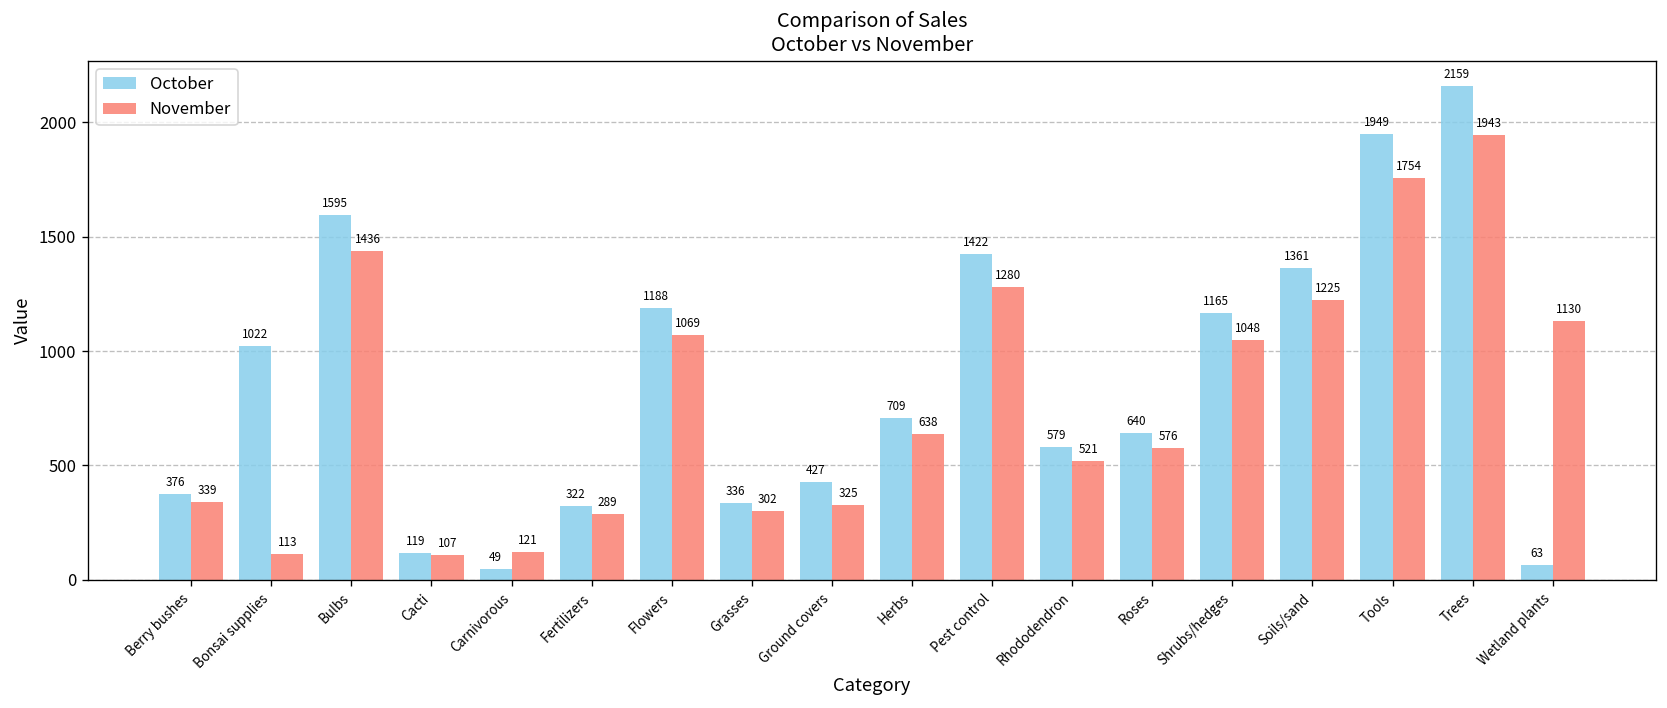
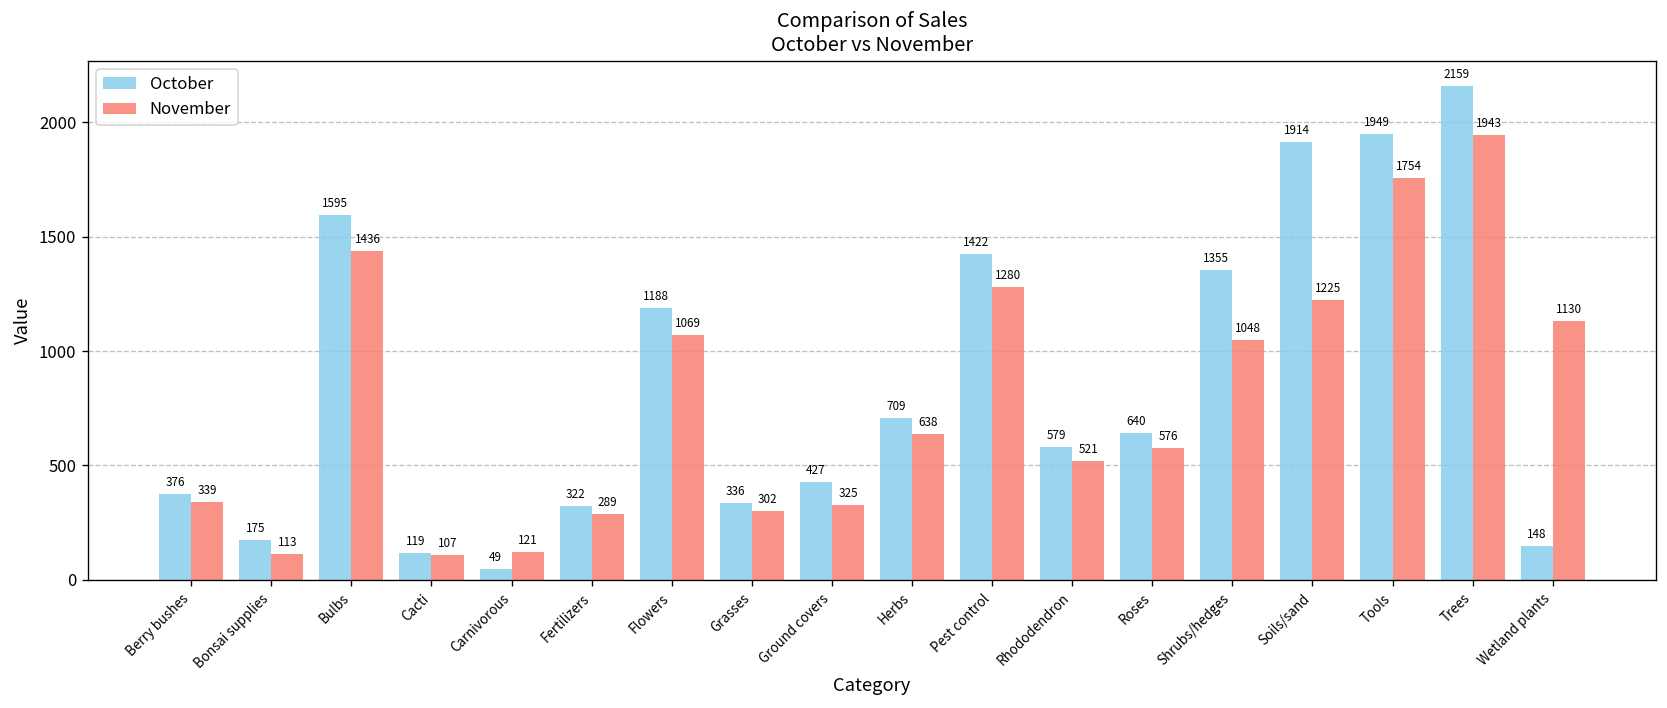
October, Bonsai supplies: 1022 -> 175
October, Shrubs/hedges: 1165 -> 1355
October, Soils/sand: 1361 -> 1914
October, Wetland plants: 63 -> 148
